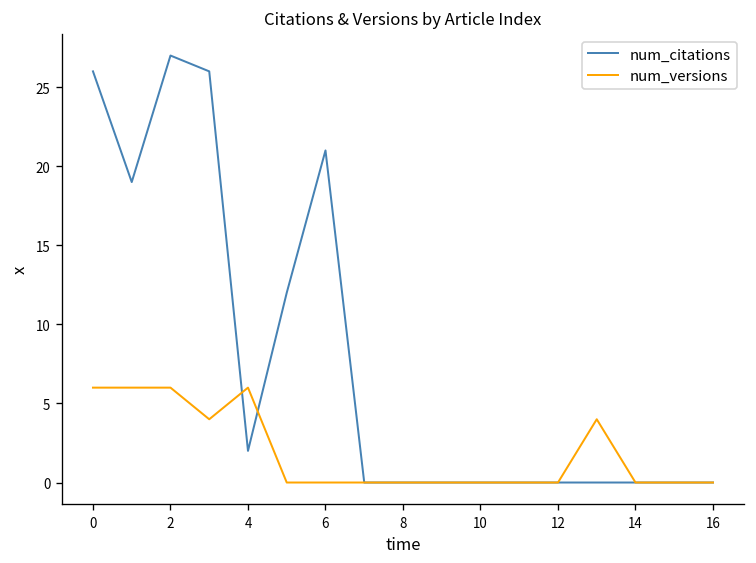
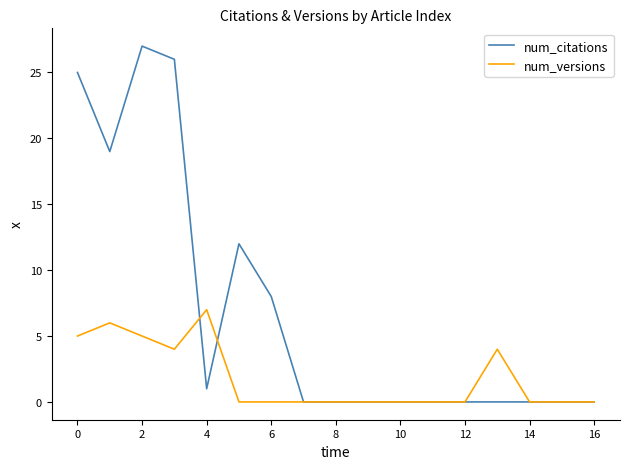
num_citations, 0: 26 -> 25
num_versions, 0: 6 -> 5
num_versions, 2: 6 -> 5
num_citations, 4: 2 -> 1
num_versions, 4: 6 -> 7
num_citations, 6: 21 -> 8
